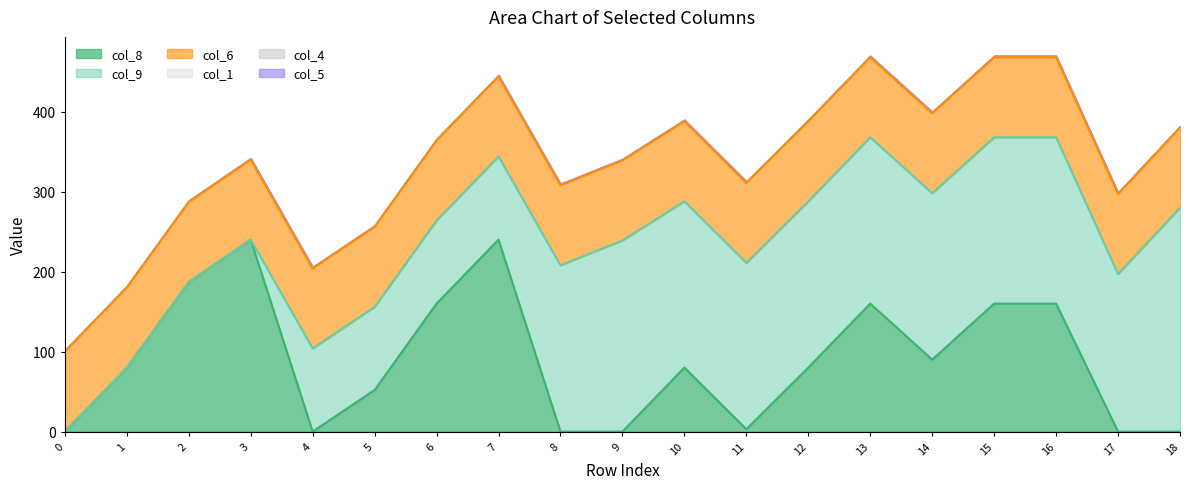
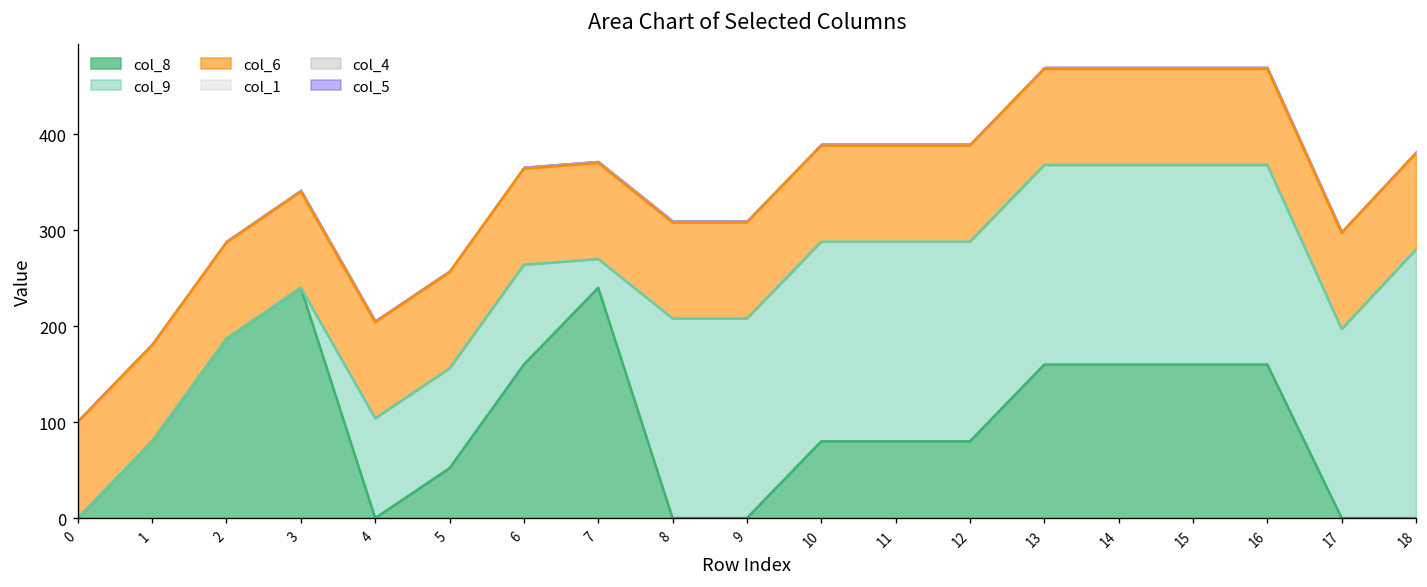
col_9, 7: 100 -> 30
col_9, 9: 240 -> 210
col_8, 11: 0 -> 80
col_8, 14: 90 -> 160
